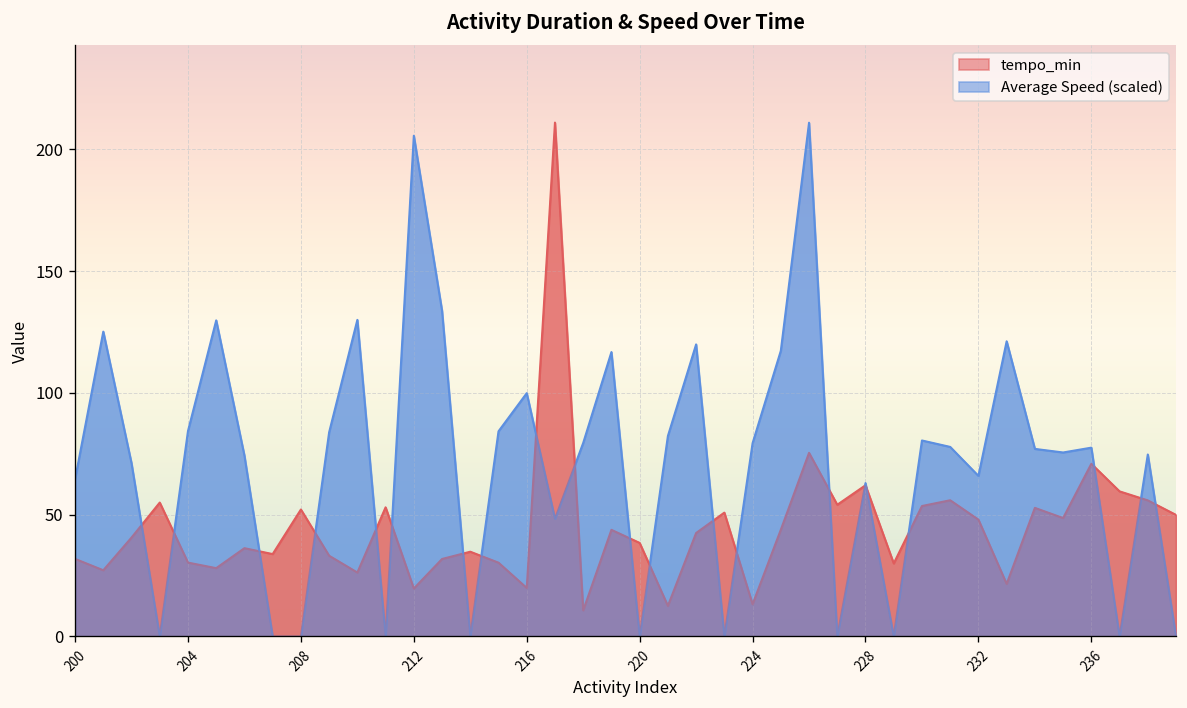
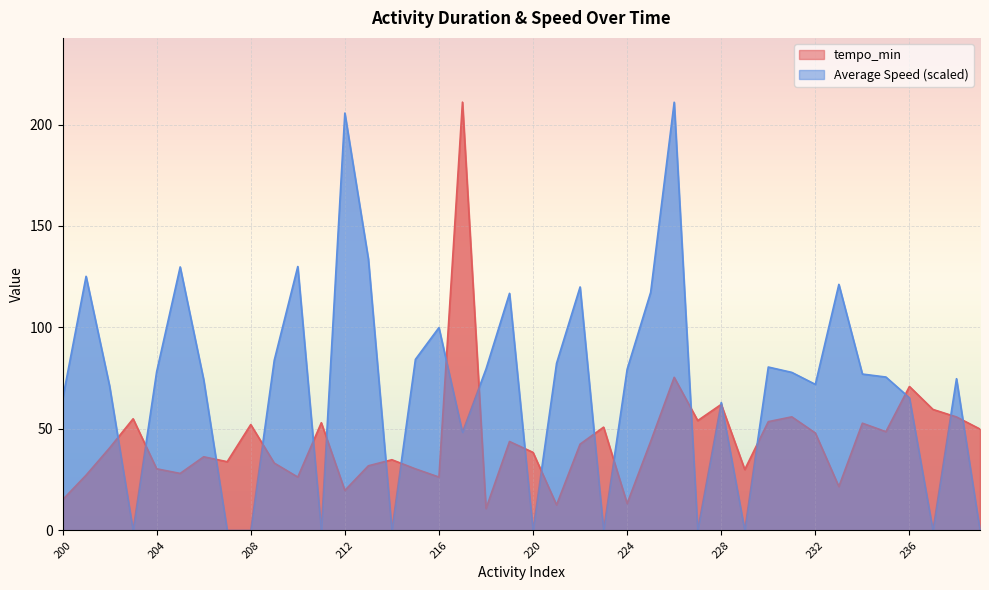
tempo_min, 200: 32 -> 15
Average Speed (scaled), 204: 84 -> 78
tempo_min, 216: 20 -> 26
Average Speed (scaled), 232: 66 -> 72
Average Speed (scaled), 236: 78 -> 65
